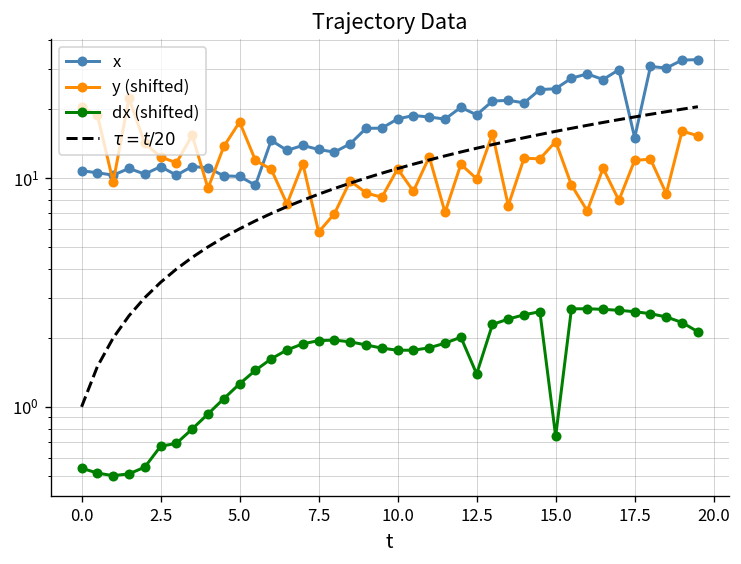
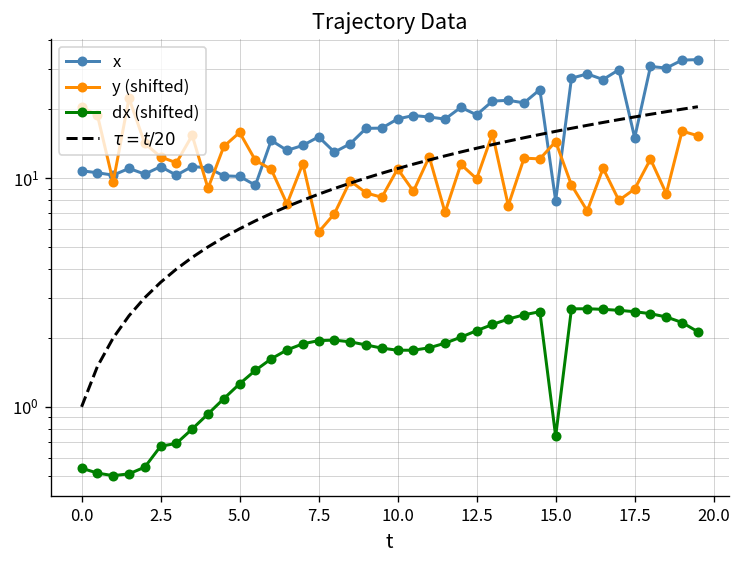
y (shifted), 5.0: 18 -> 16
x, 7.5: 13 -> 15
dx (shifted), 12.5: 1.4 -> 2.2
x, 15.0: 25 -> 8.0
y (shifted), 17.5: 12 -> 9
